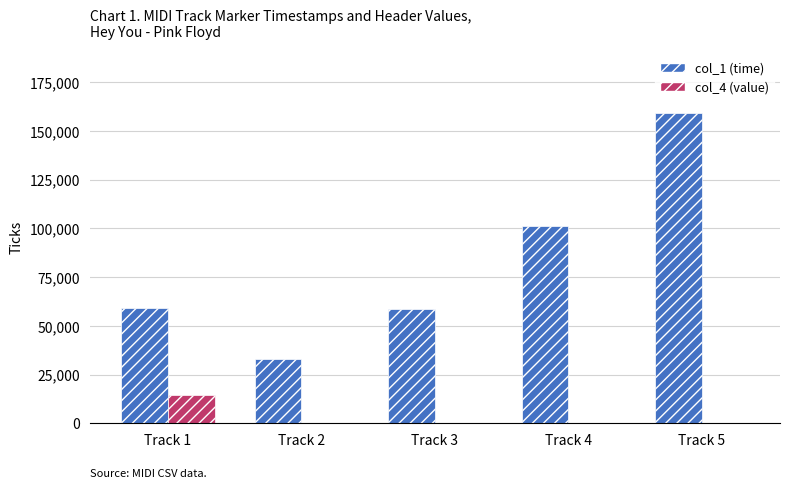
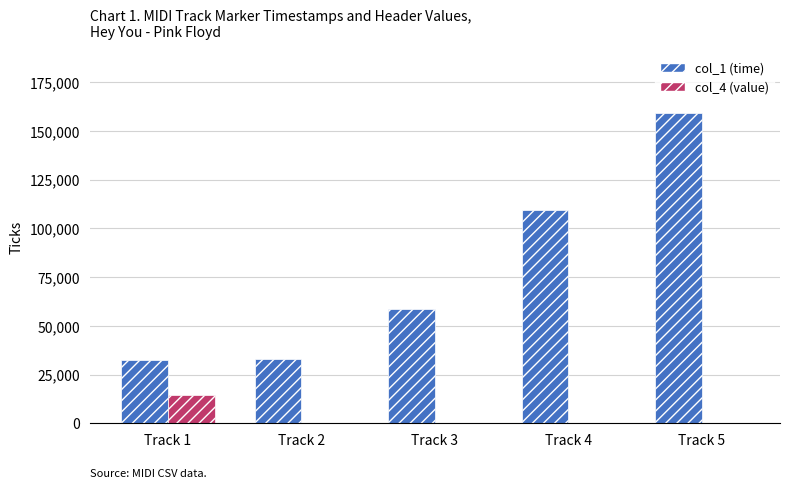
col_1 (time), Track 1: 59,000 -> 33,000
col_1 (time), Track 4: 101,000 -> 109,000
